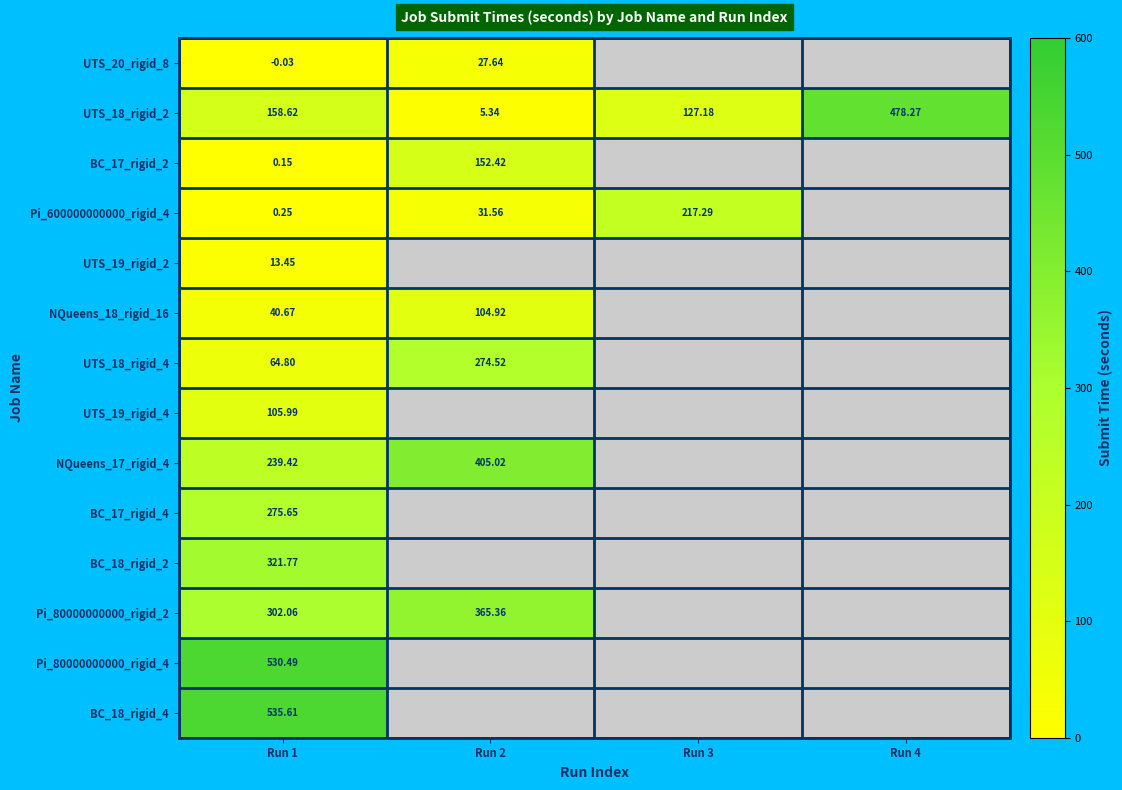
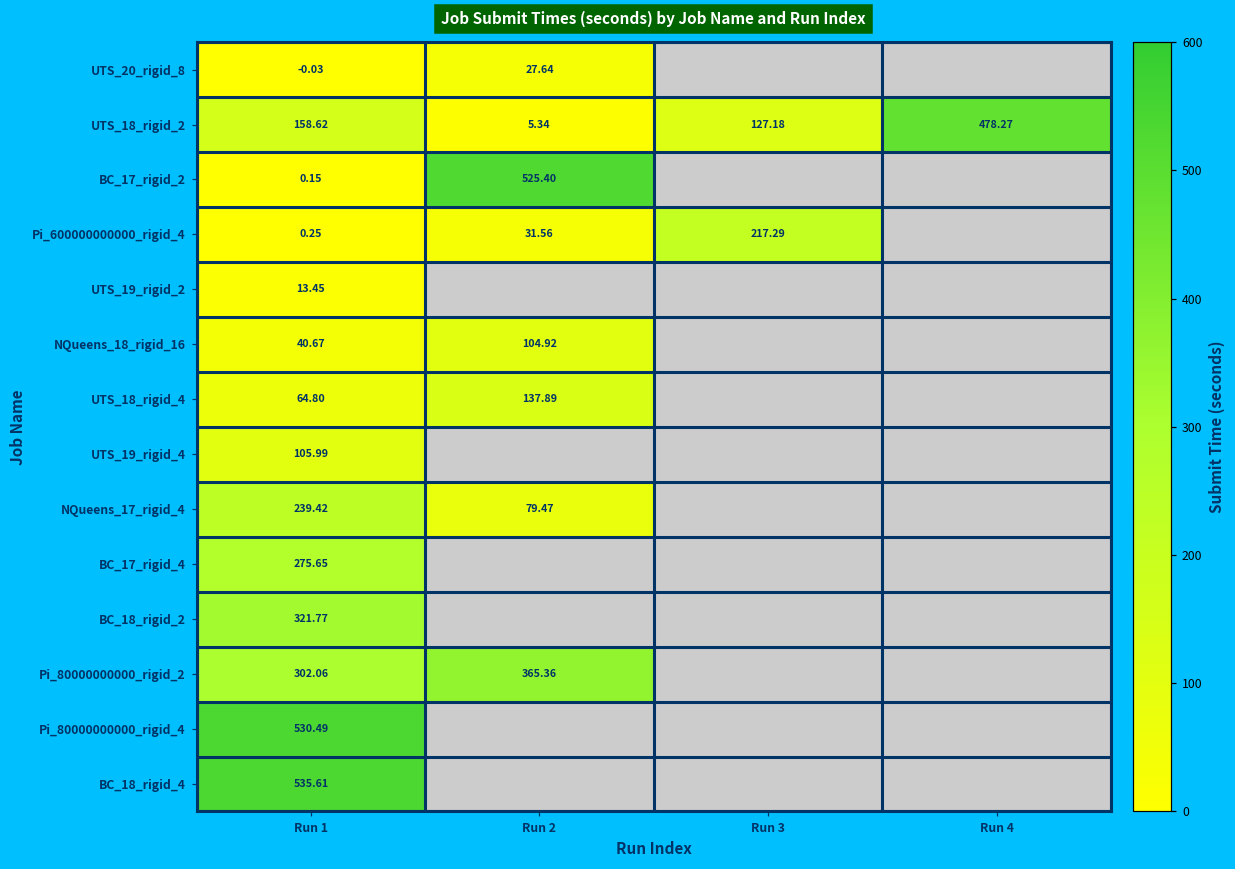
BC_17_rigid_2, Run 2: 152.42 -> 525.40
UTS_18_rigid_4, Run 2: 274.52 -> 137.89
NQueens_17_rigid_4, Run 2: 405.02 -> 79.47
